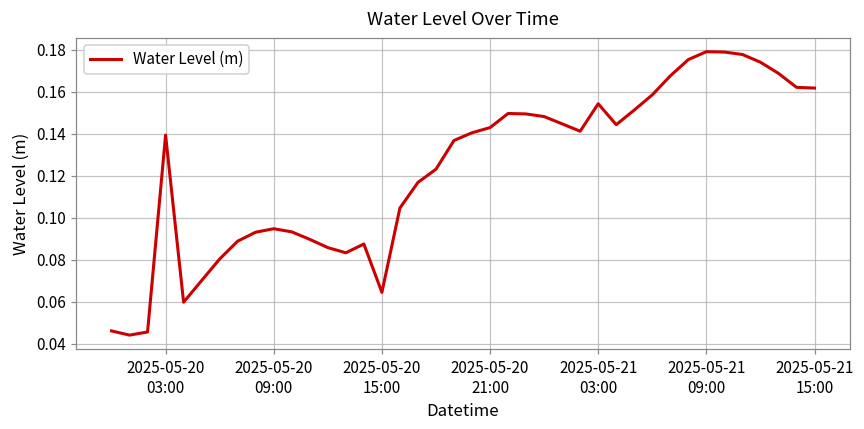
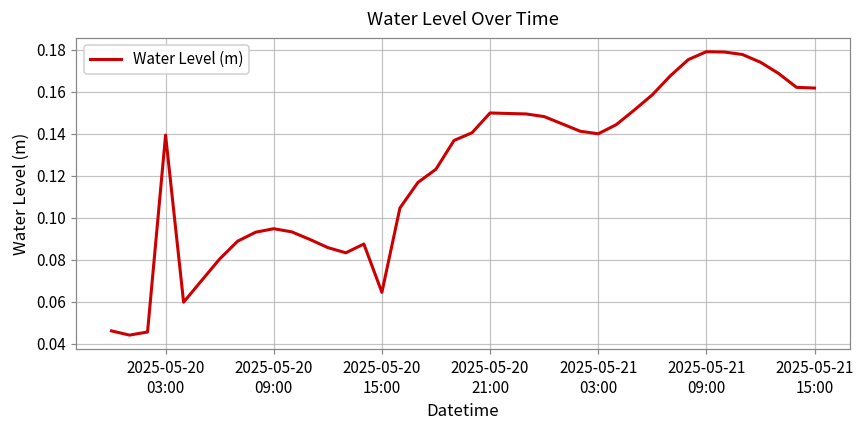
2025-05-20 21:00: 0.143 -> 0.150
2025-05-21 03:00: 0.154 -> 0.140
